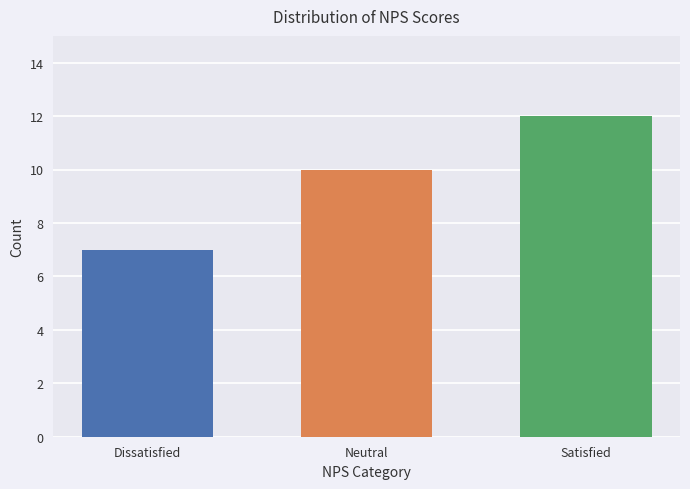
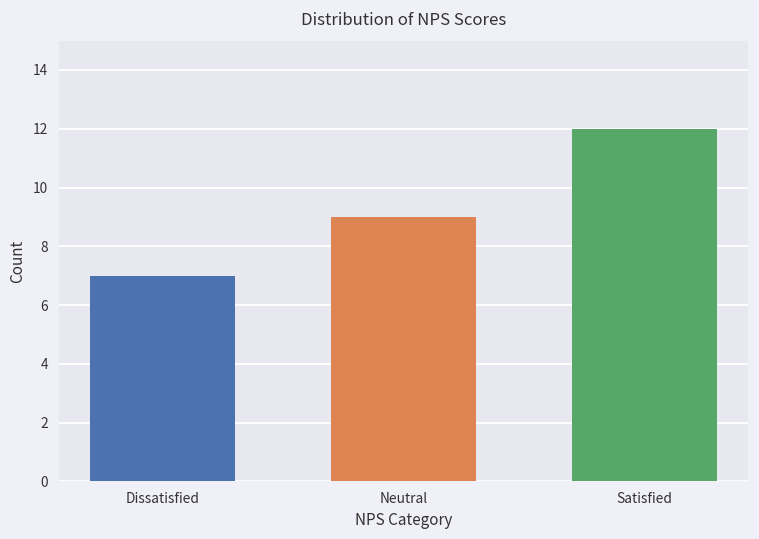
Neutral: 10 -> 9
